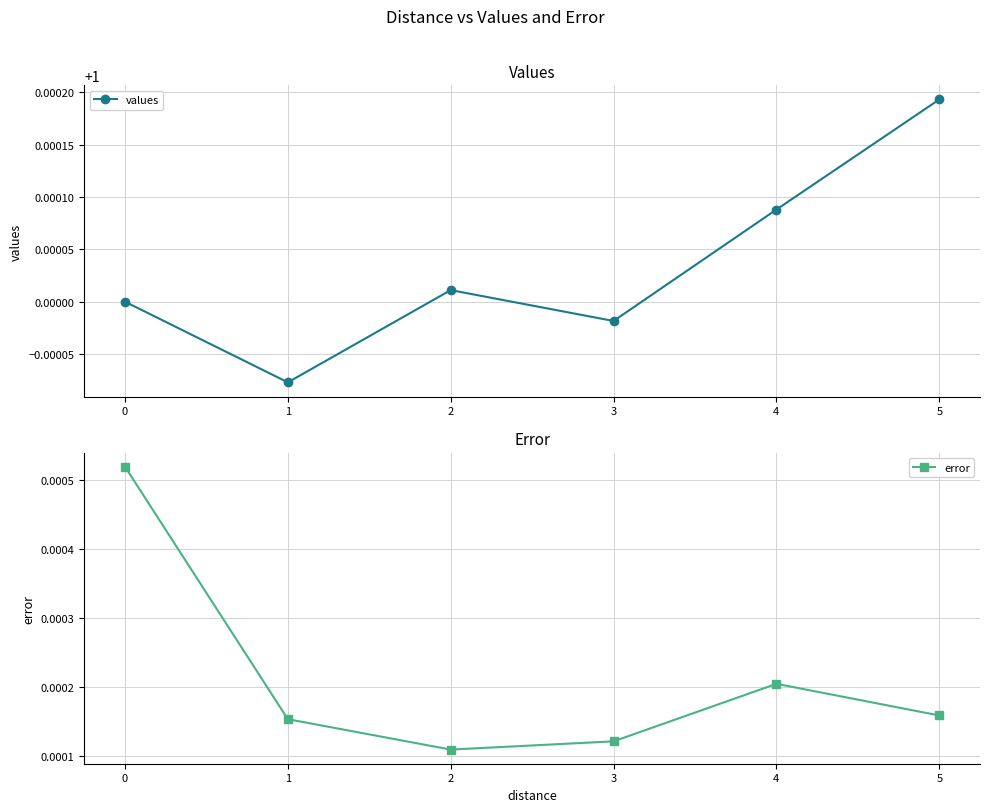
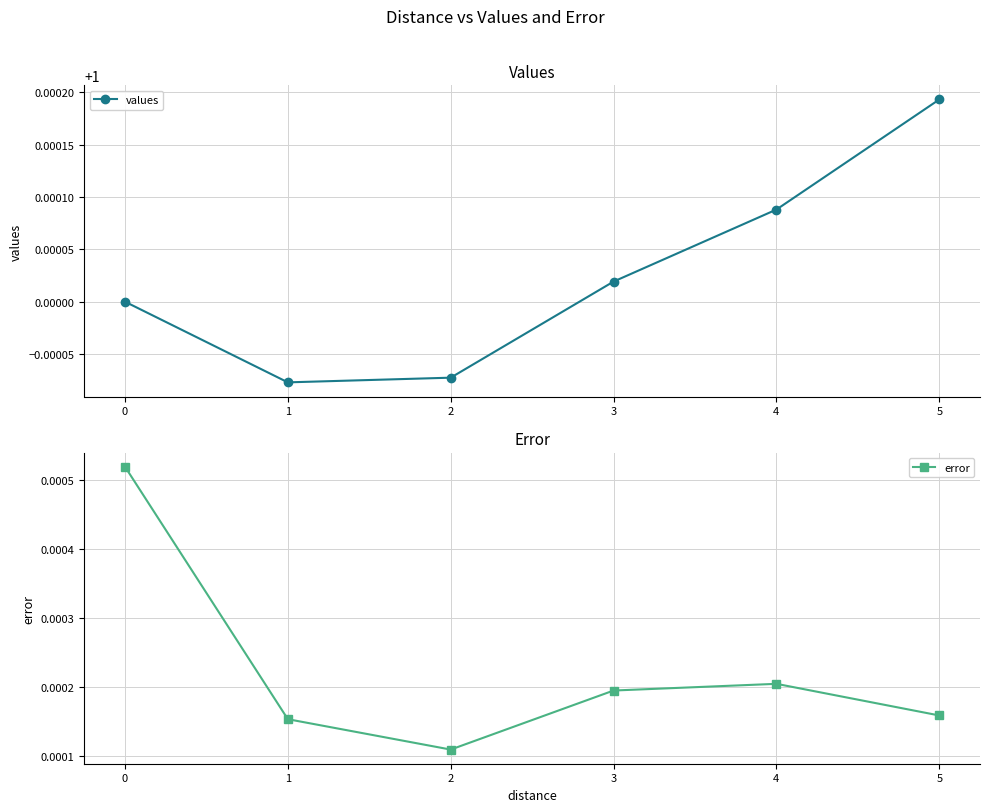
Values, 2: 1.000011 -> 0.999927
Values, 3: 0.999982 -> 1.000019
Error, 3: 0.00012 -> 0.00020
